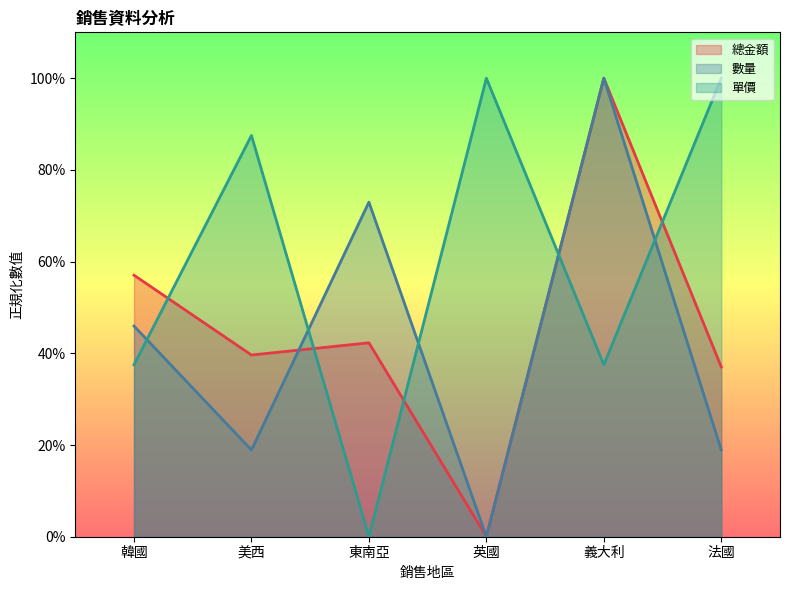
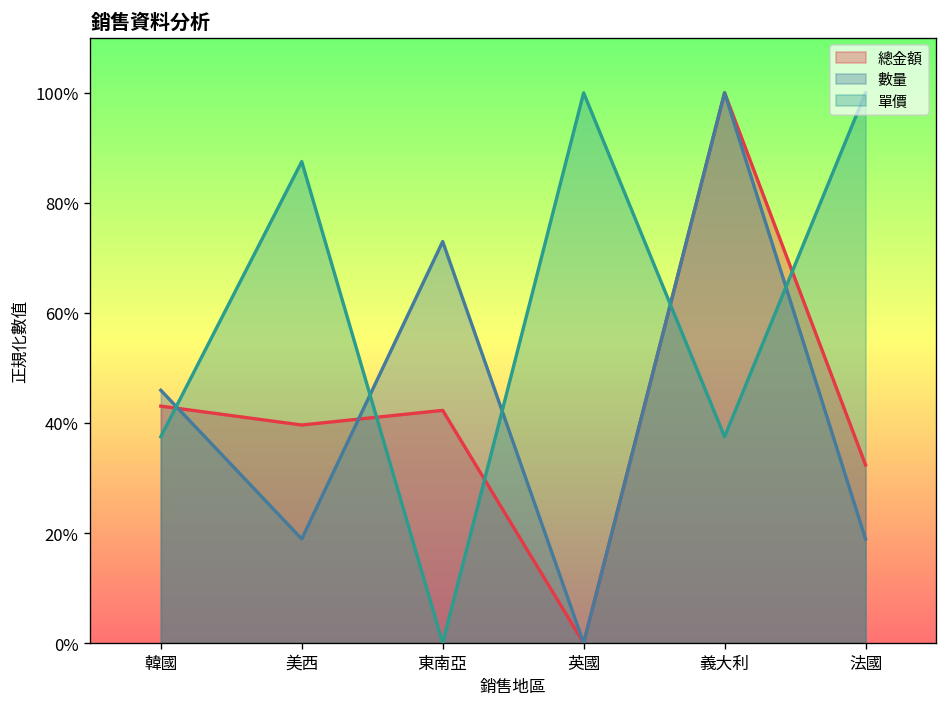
總金額, 韓國: 57% -> 43%
總金額, 法國: 37% -> 32%
